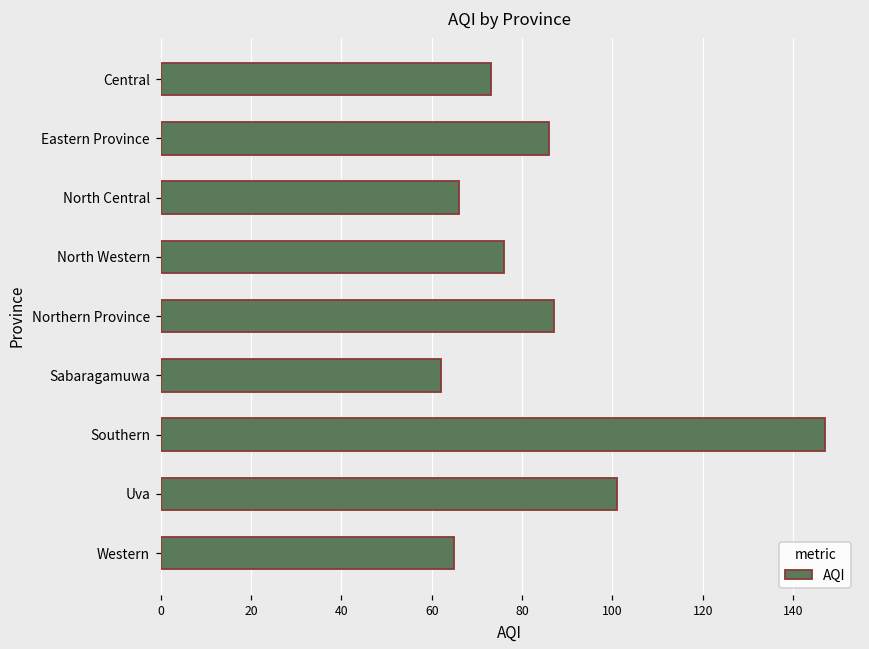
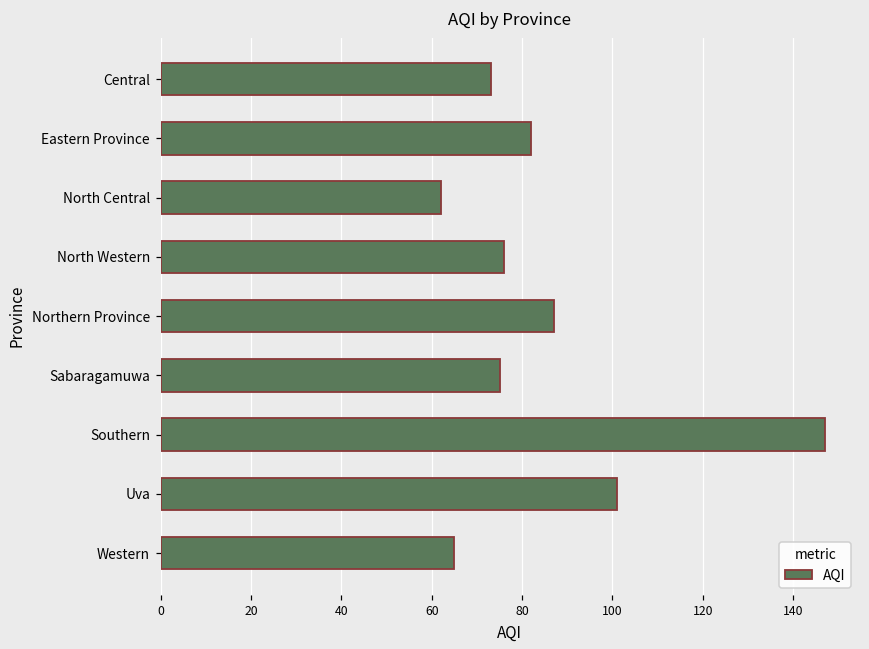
Eastern Province: 86 -> 82
North Central: 66 -> 62
Sabaragamuwa: 62 -> 75
